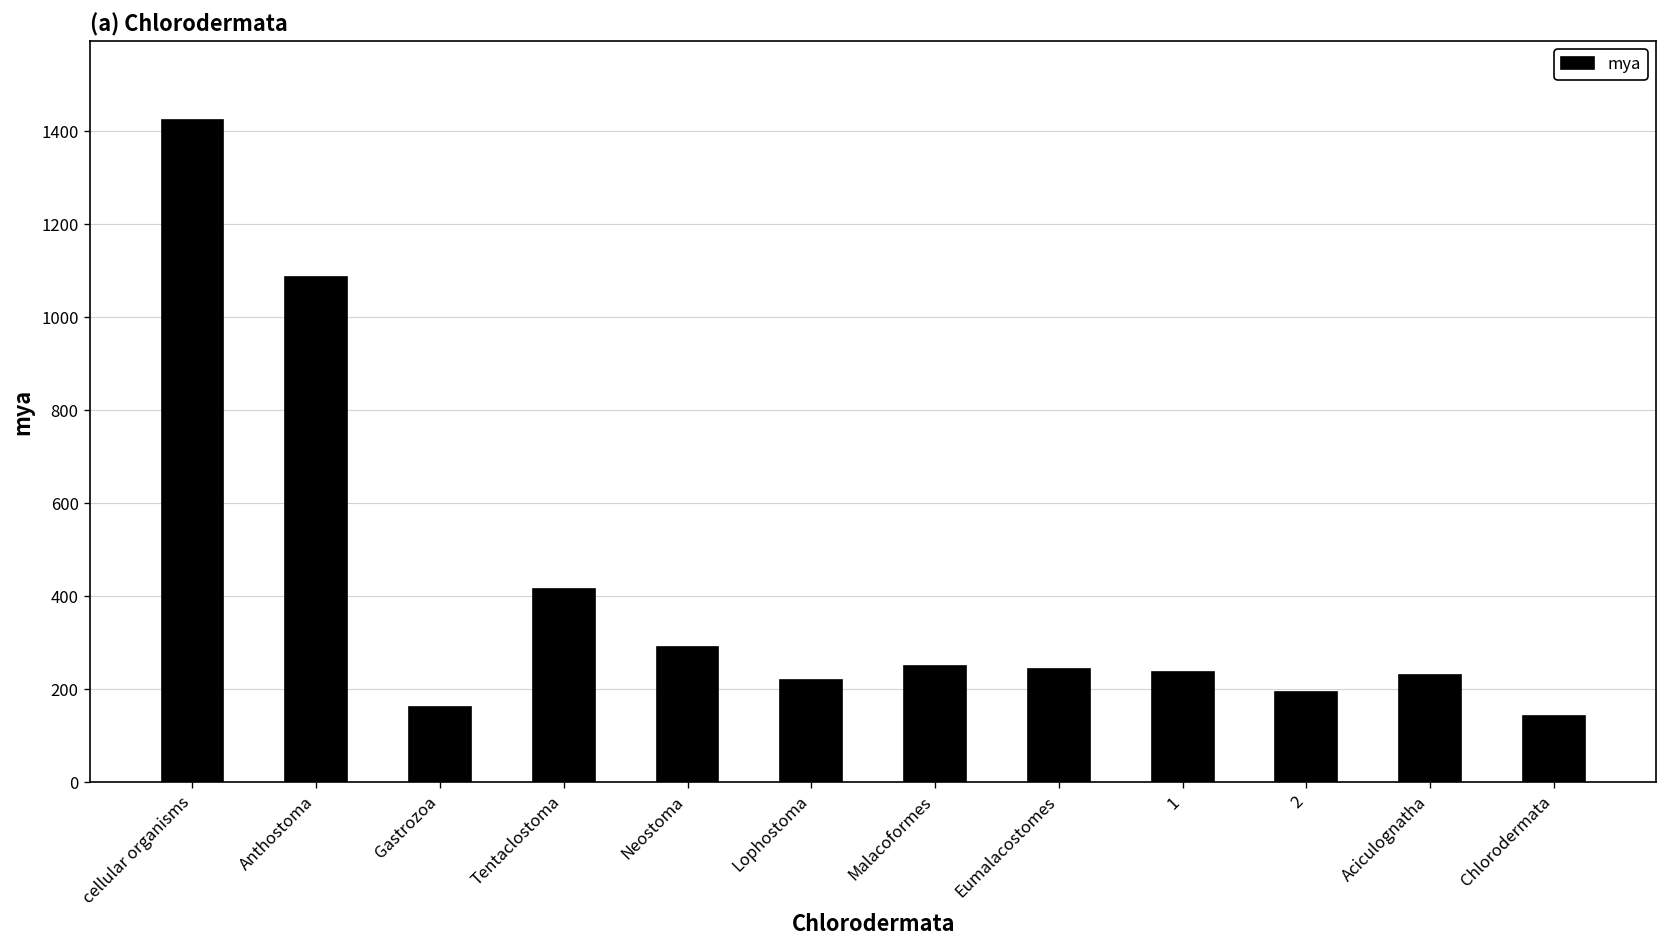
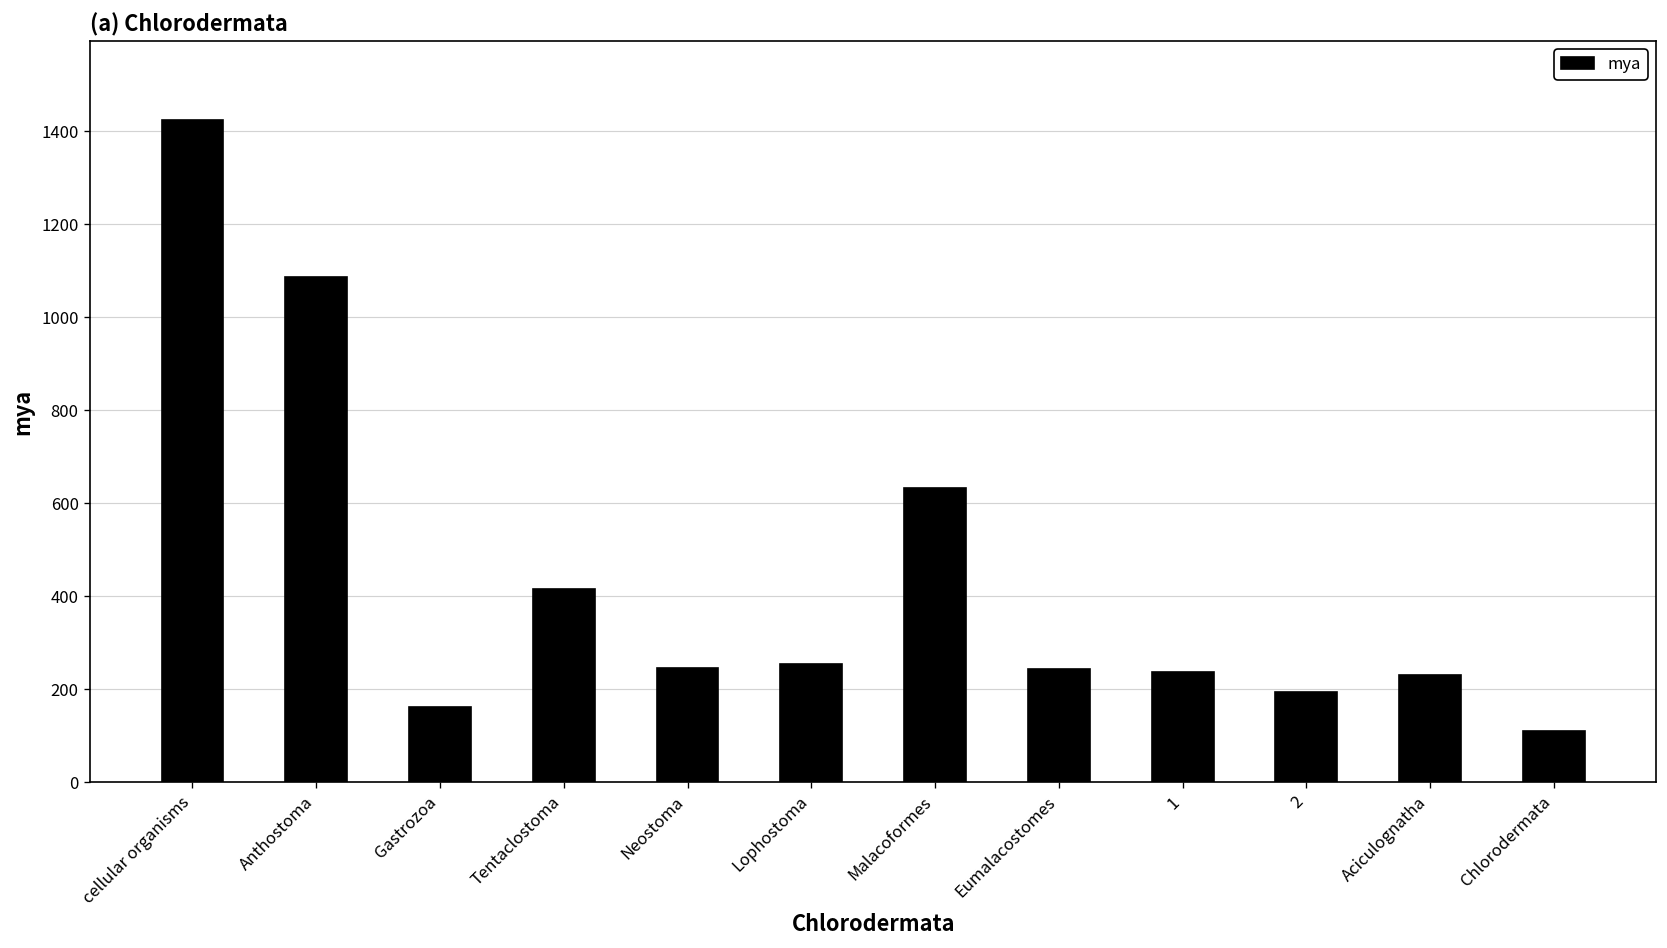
Neostoma: 290 -> 240
Lophostoma: 220 -> 250
Malacoformes: 250 -> 630
Chlorodermata: 140 -> 110
